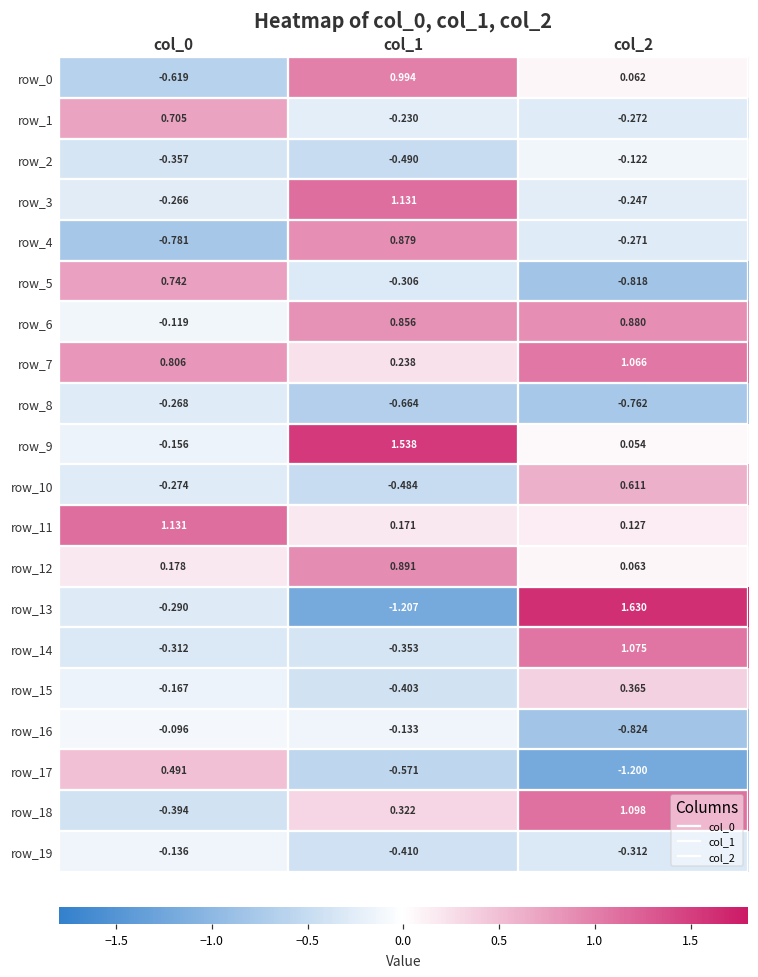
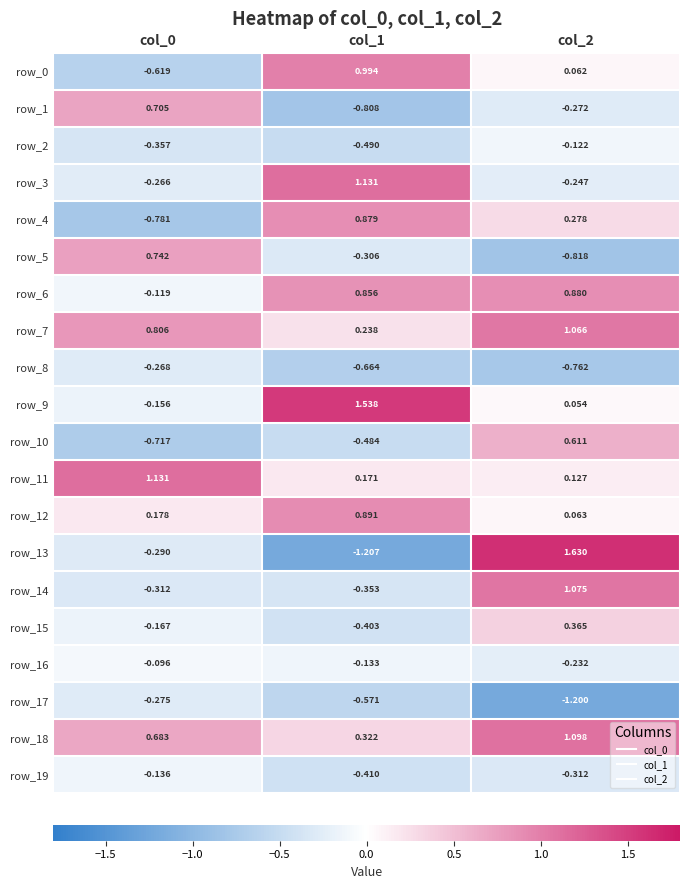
row_1, col_1: -0.230 -> -0.808
row_4, col_2: -0.271 -> 0.278
row_10, col_0: -0.274 -> -0.717
row_16, col_2: -0.824 -> -0.232
row_17, col_0: 0.491 -> -0.275
row_18, col_0: -0.394 -> 0.683
